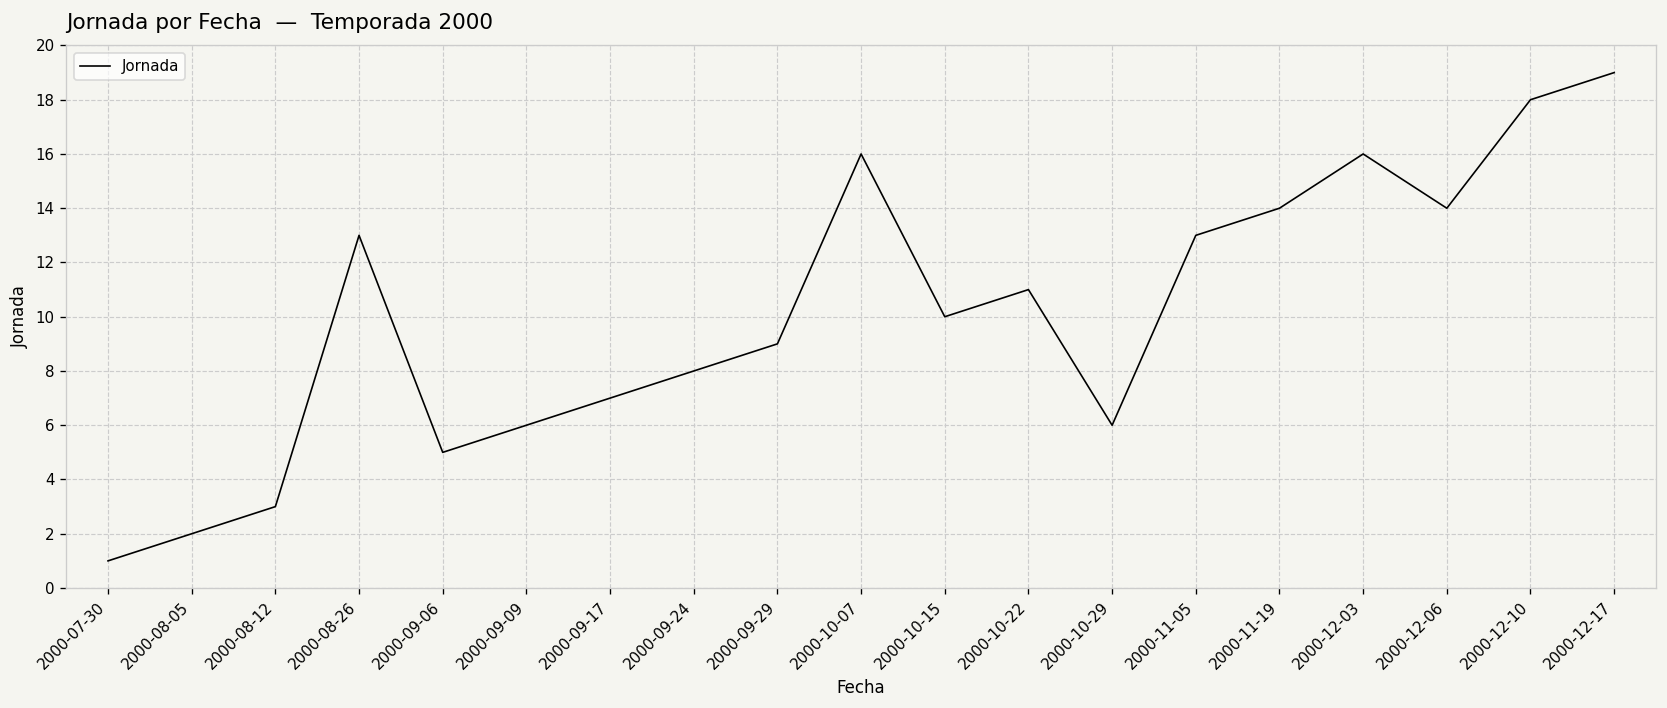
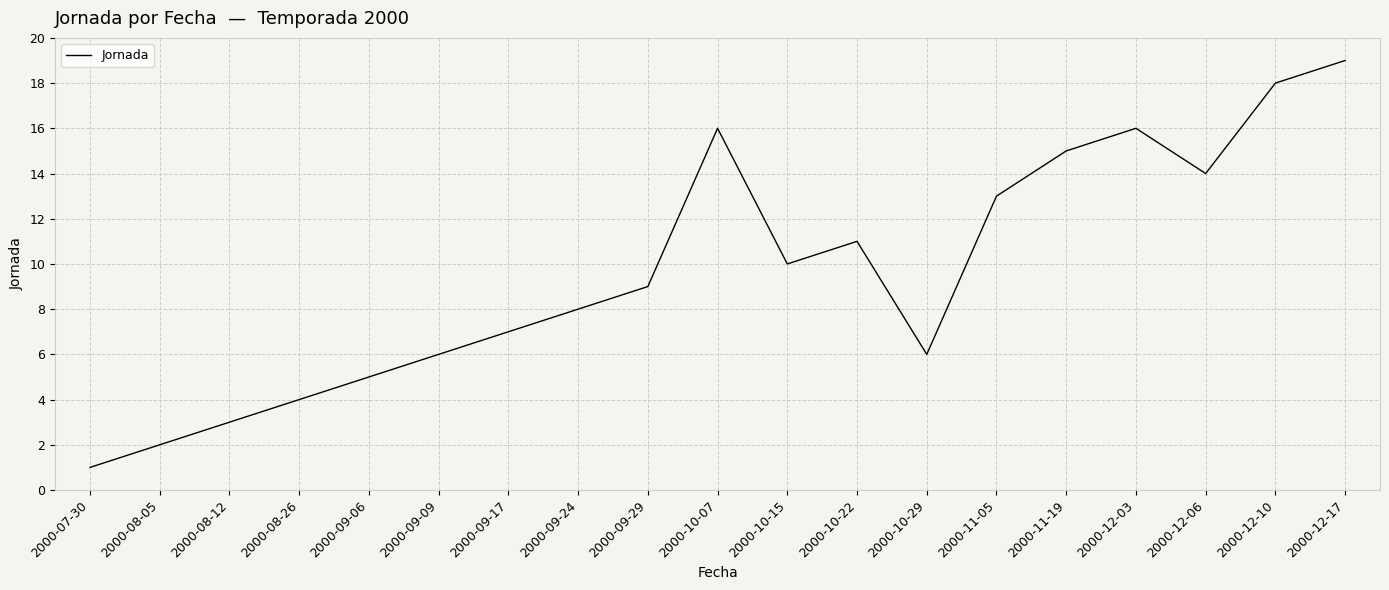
2000-08-26: 13 -> 4
2000-11-19: 14 -> 15
